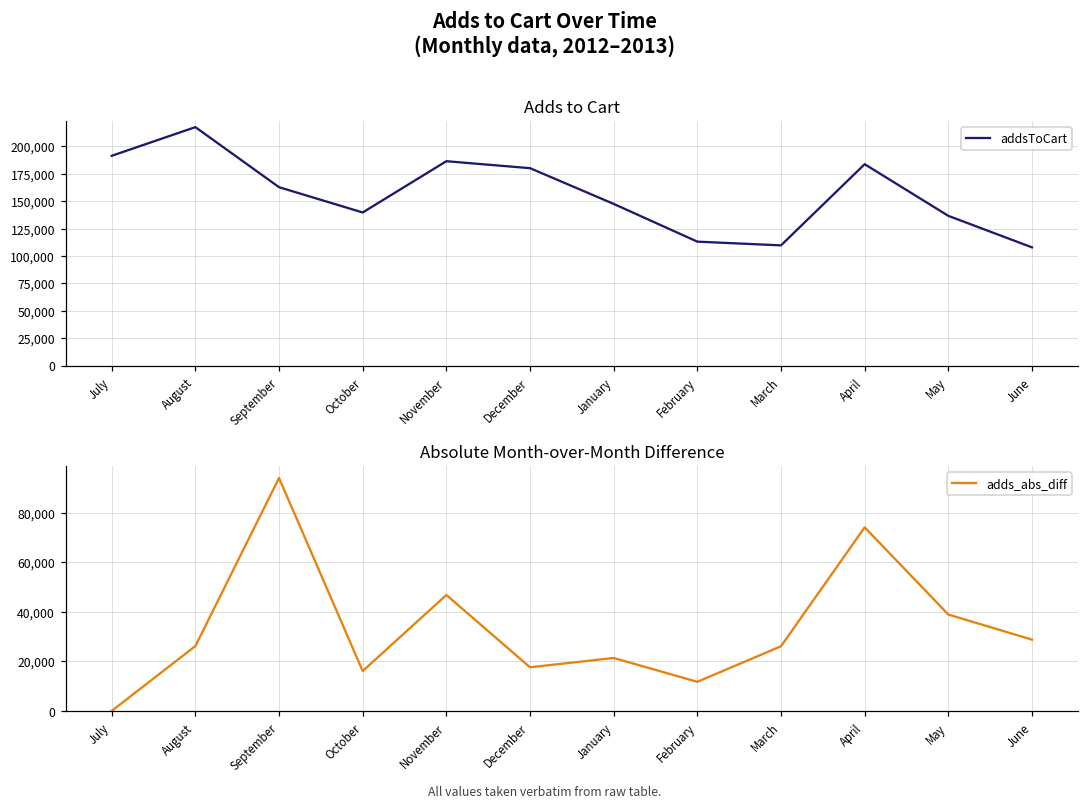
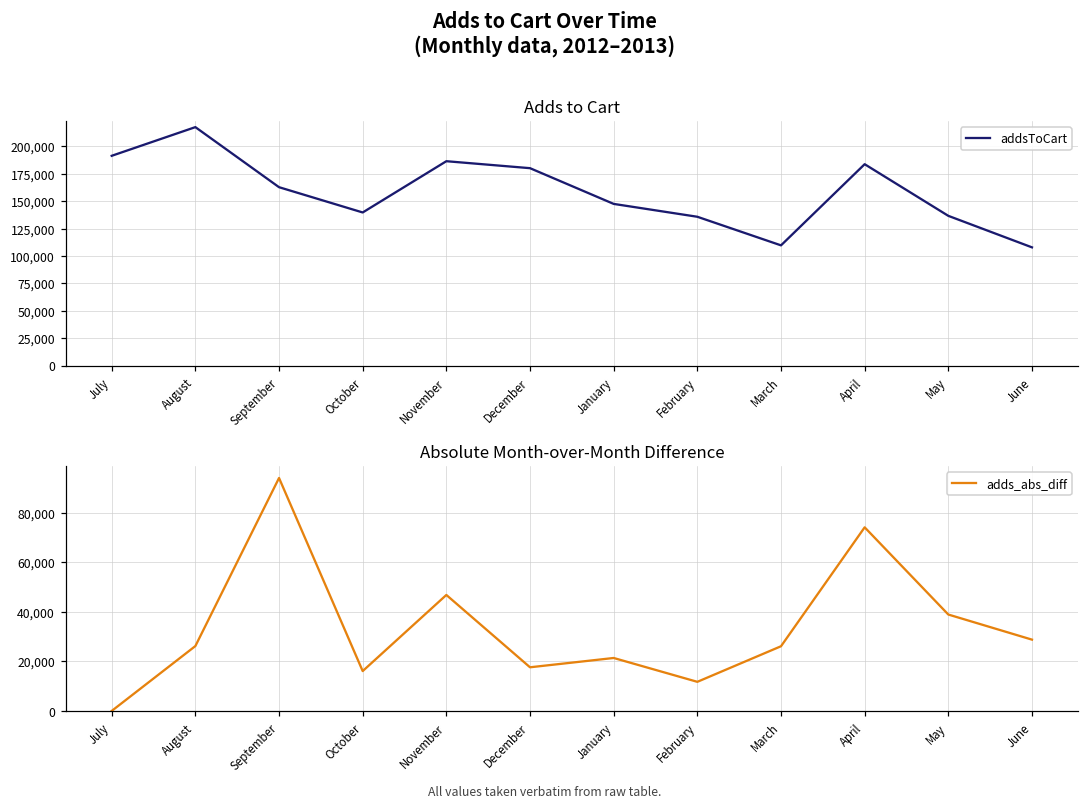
Adds to Cart, February: 110,000 -> 140,000
